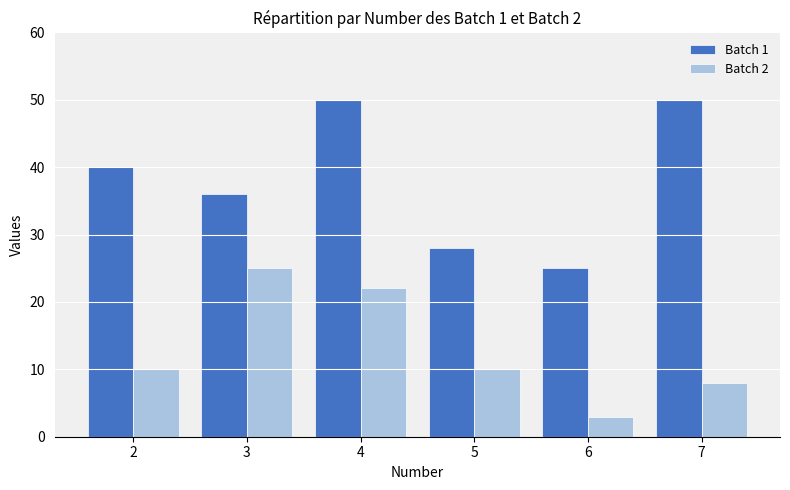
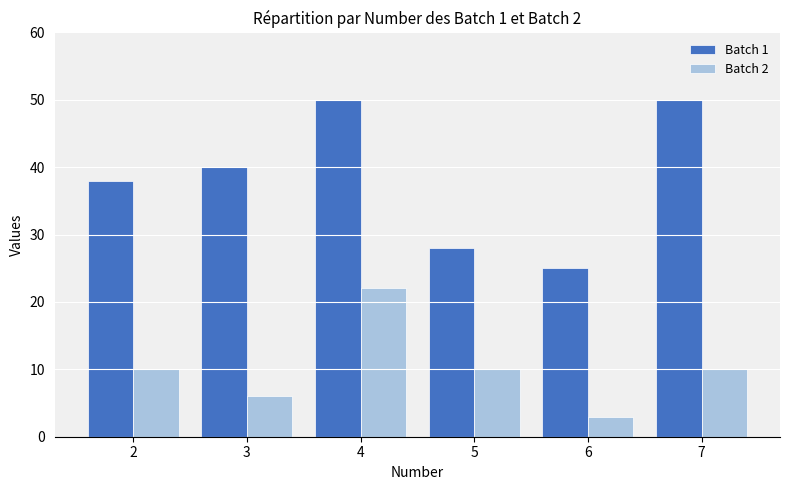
Batch 1, 2: 40 -> 38
Batch 1, 3: 36 -> 40
Batch 2, 3: 25 -> 6
Batch 2, 7: 8 -> 10
